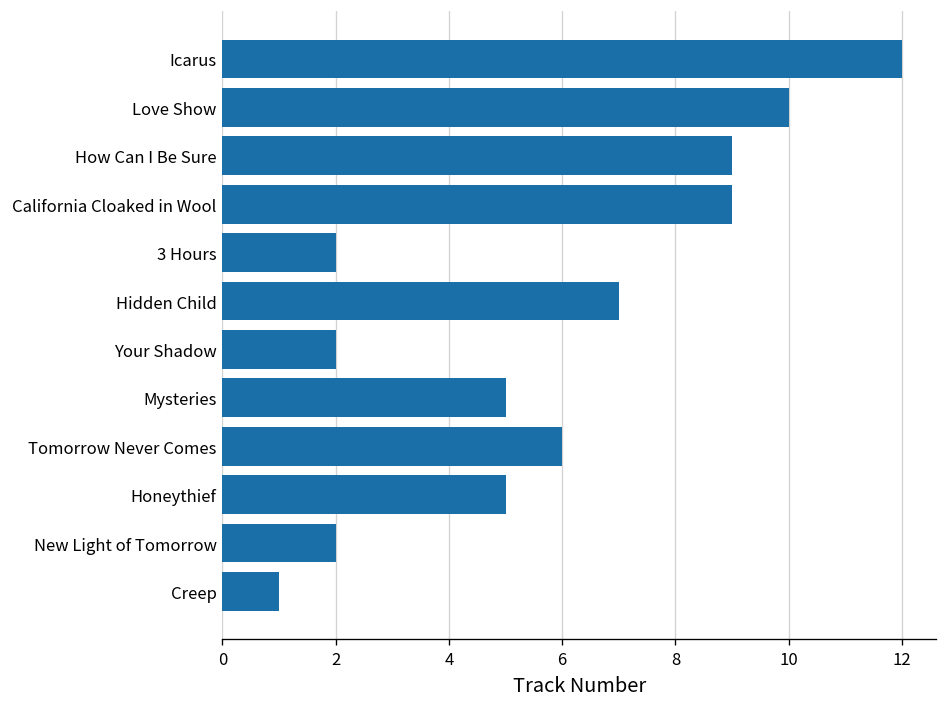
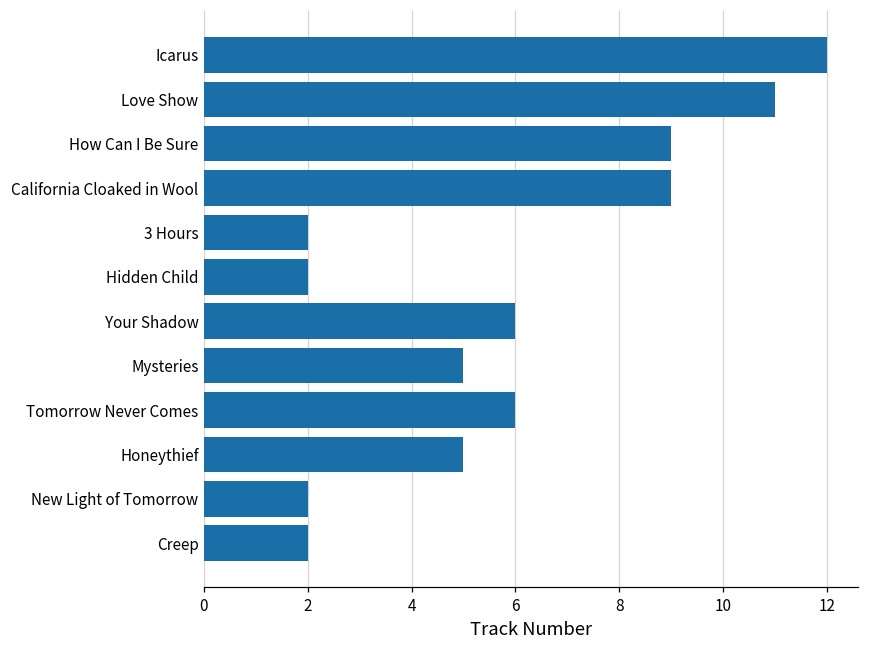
Love Show: 10 -> 11
Hidden Child: 7 -> 2
Your Shadow: 2 -> 6
Creep: 1 -> 2
